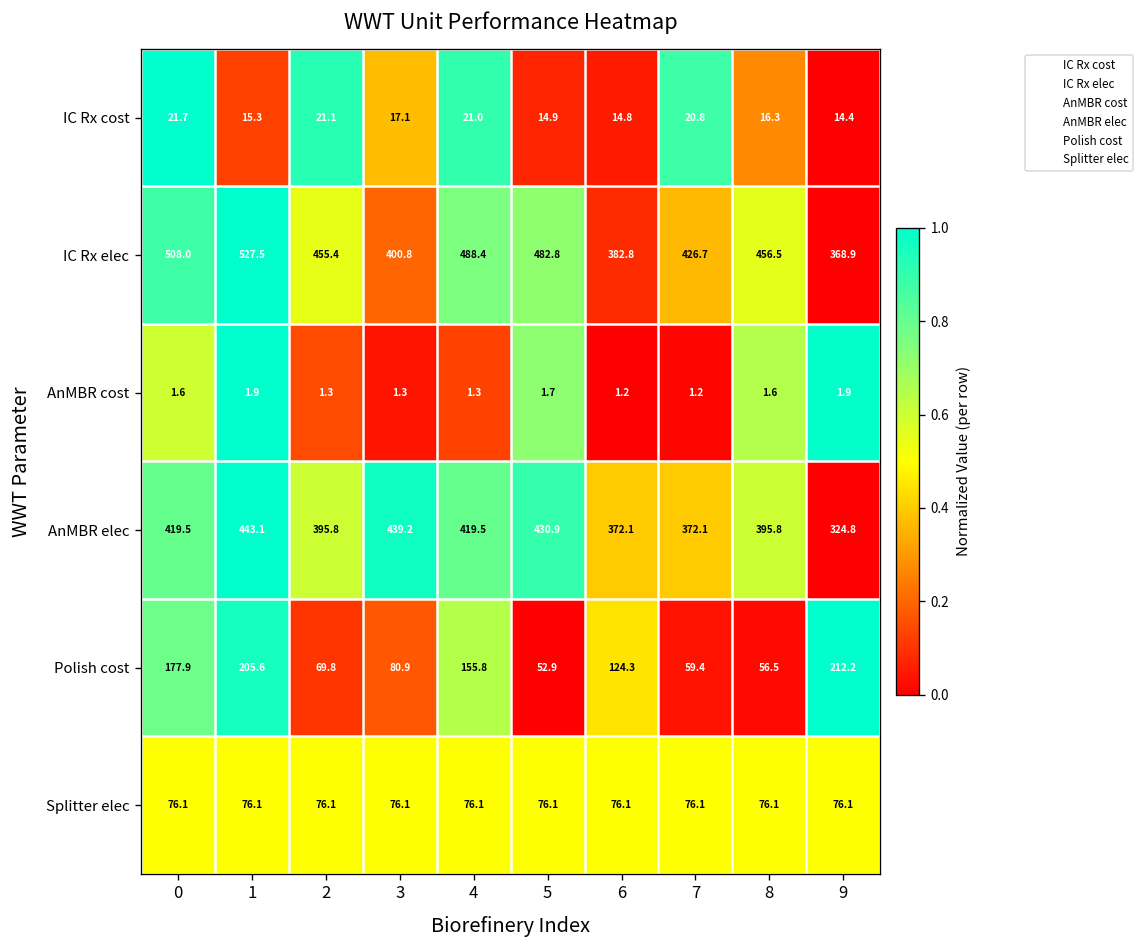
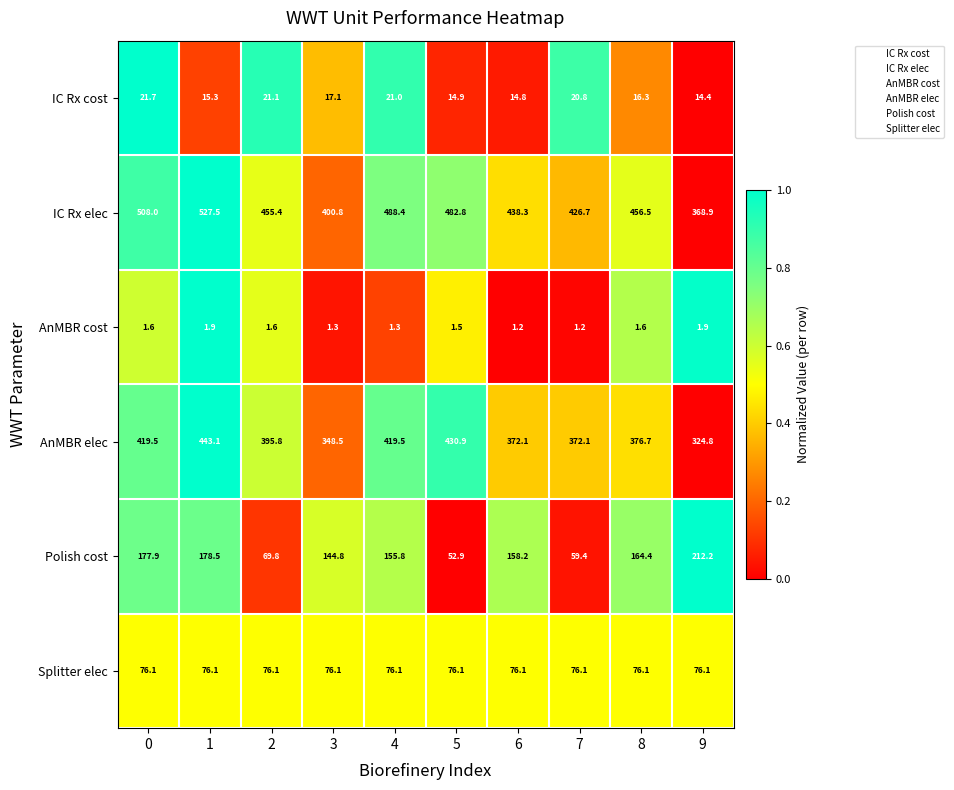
IC Rx elec, 6: 382.8 -> 438.3
AnMBR cost, 2: 1.3 -> 1.6
AnMBR cost, 5: 1.7 -> 1.5
AnMBR elec, 3: 439.2 -> 348.5
AnMBR elec, 8: 395.8 -> 376.7
Polish cost, 1: 205.6 -> 178.5
Polish cost, 3: 80.9 -> 144.8
Polish cost, 6: 124.3 -> 158.2
Polish cost, 8: 56.5 -> 164.4
